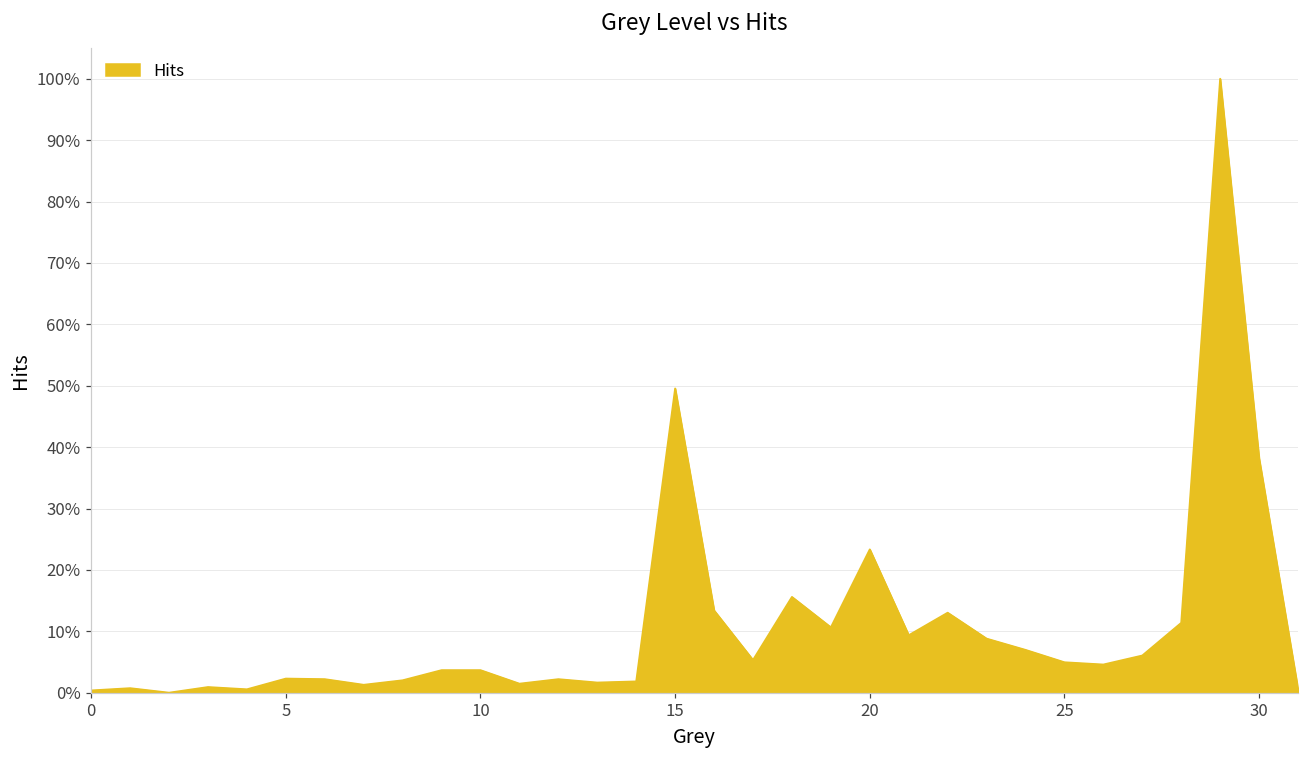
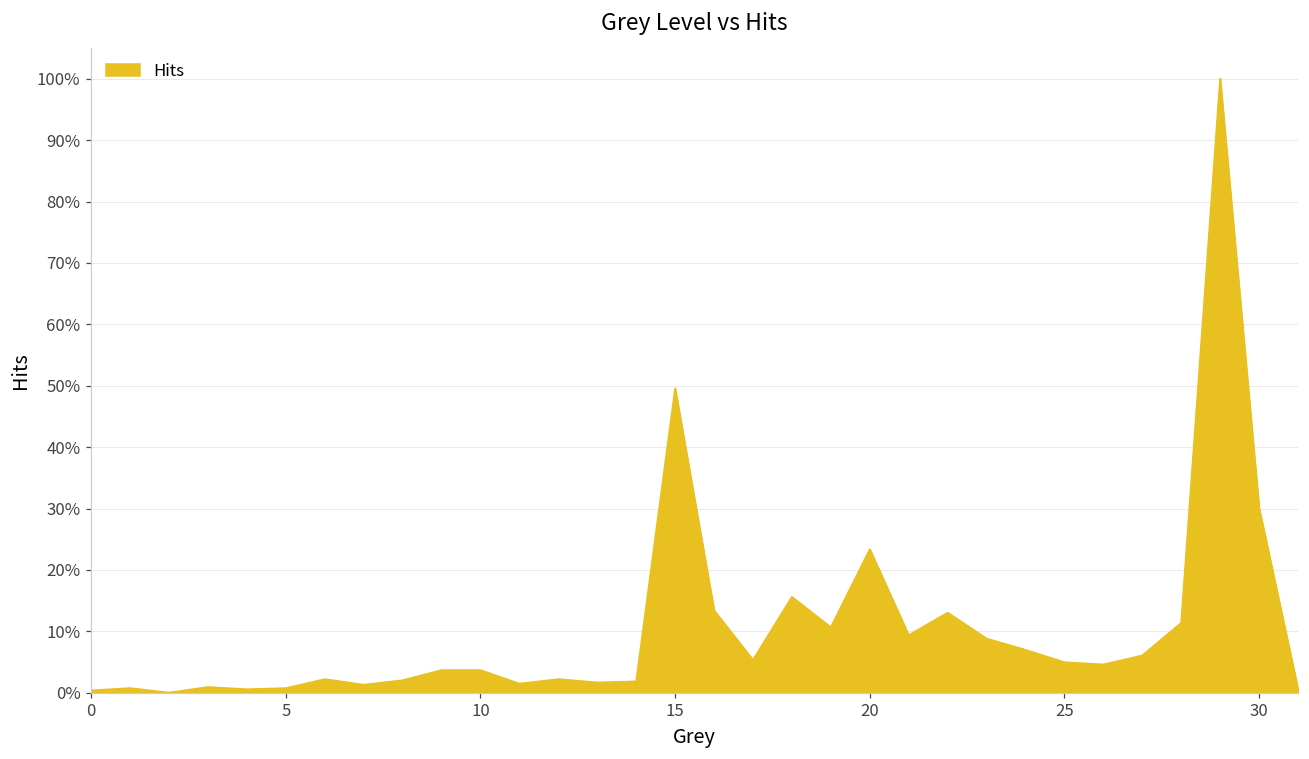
5: 2% -> 1%
30: 38% -> 30%
